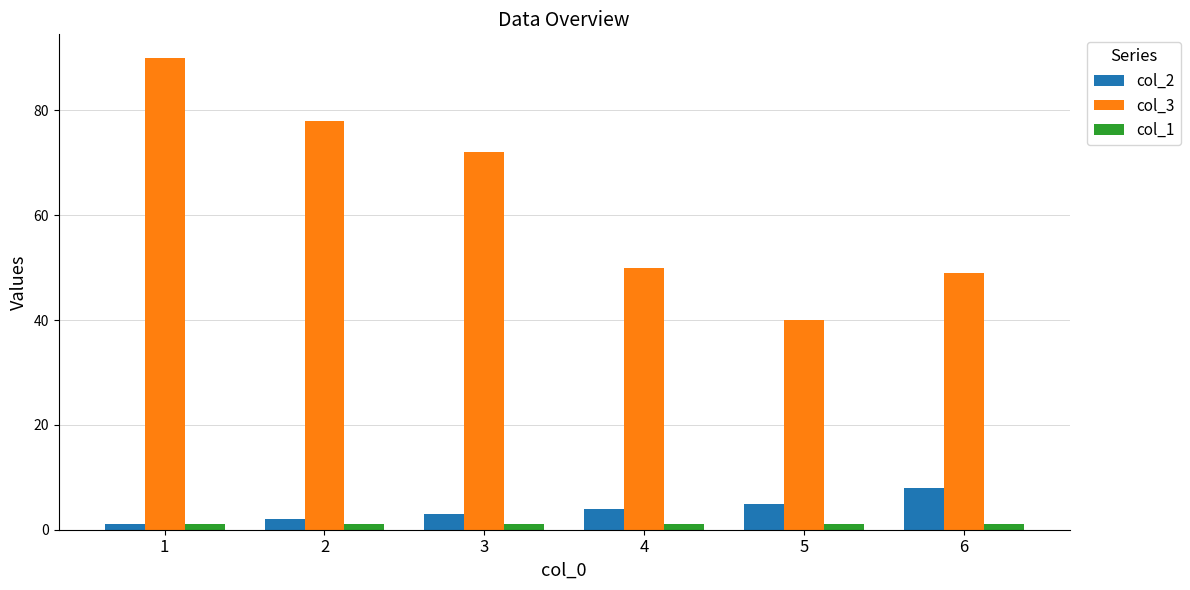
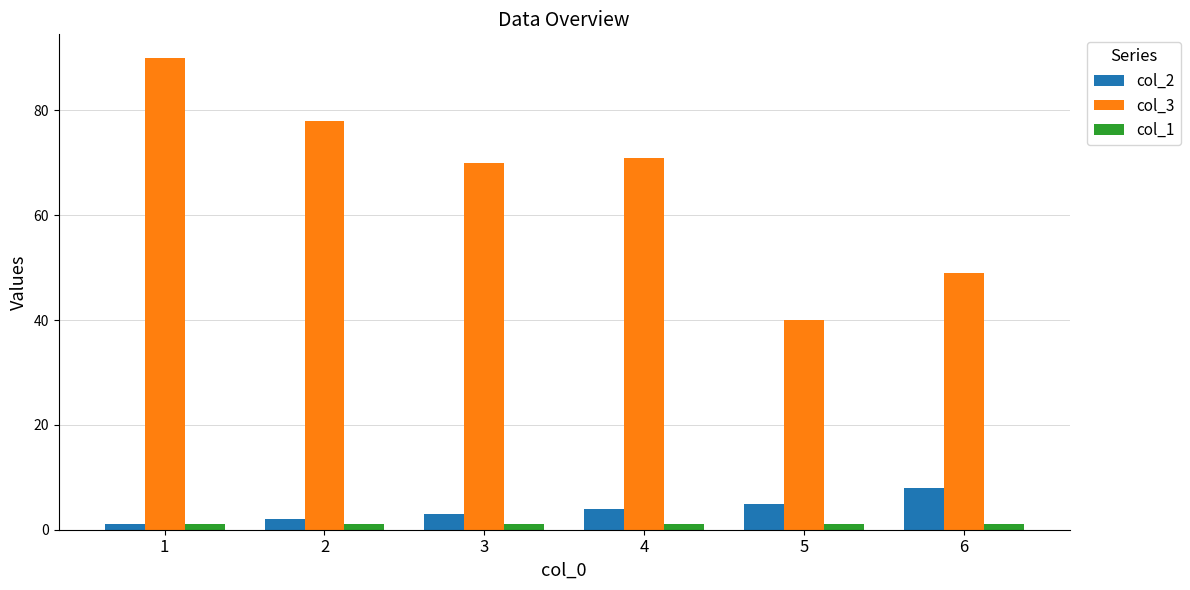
col_3, 3: 72 -> 70
col_3, 4: 50 -> 71
